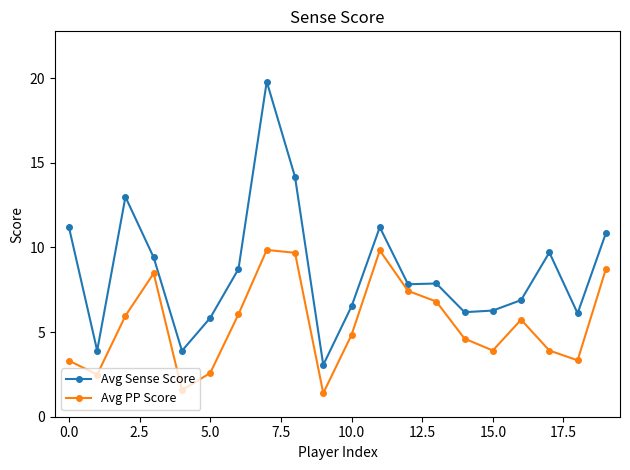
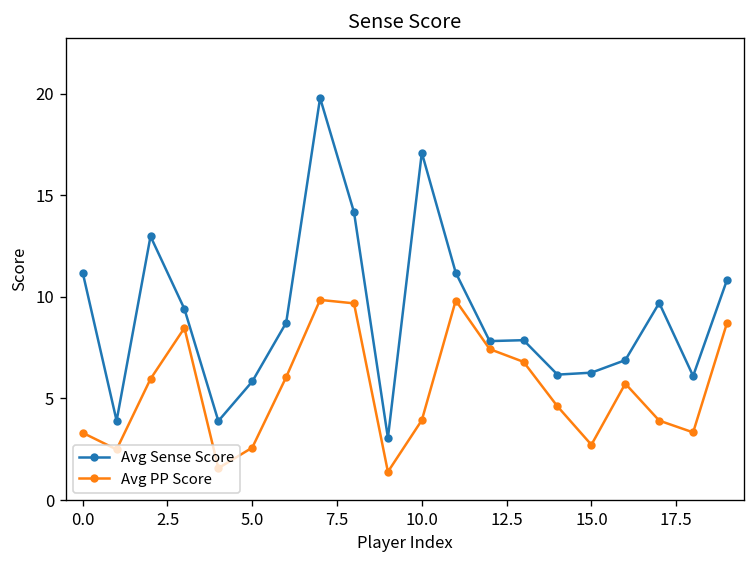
Avg Sense Score, 10.0: 6.5 -> 17.1
Avg PP Score, 10.0: 4.8 -> 3.9
Avg PP Score, 15.0: 3.9 -> 2.7
